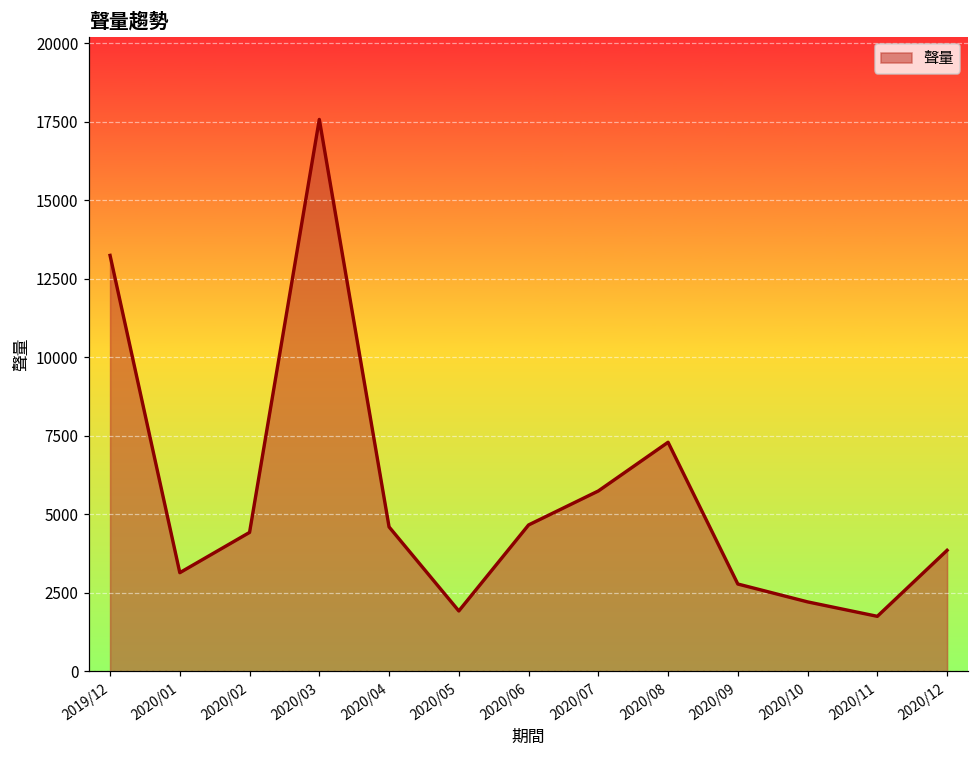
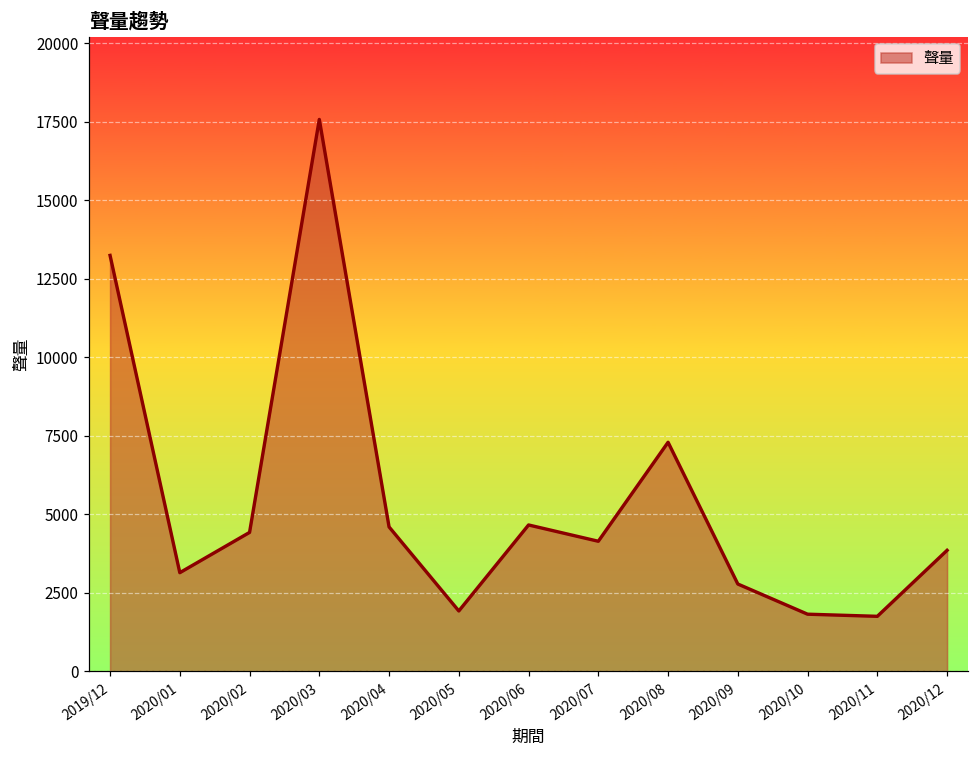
2020/07: 5700 -> 4100
2020/10: 2200 -> 1800
